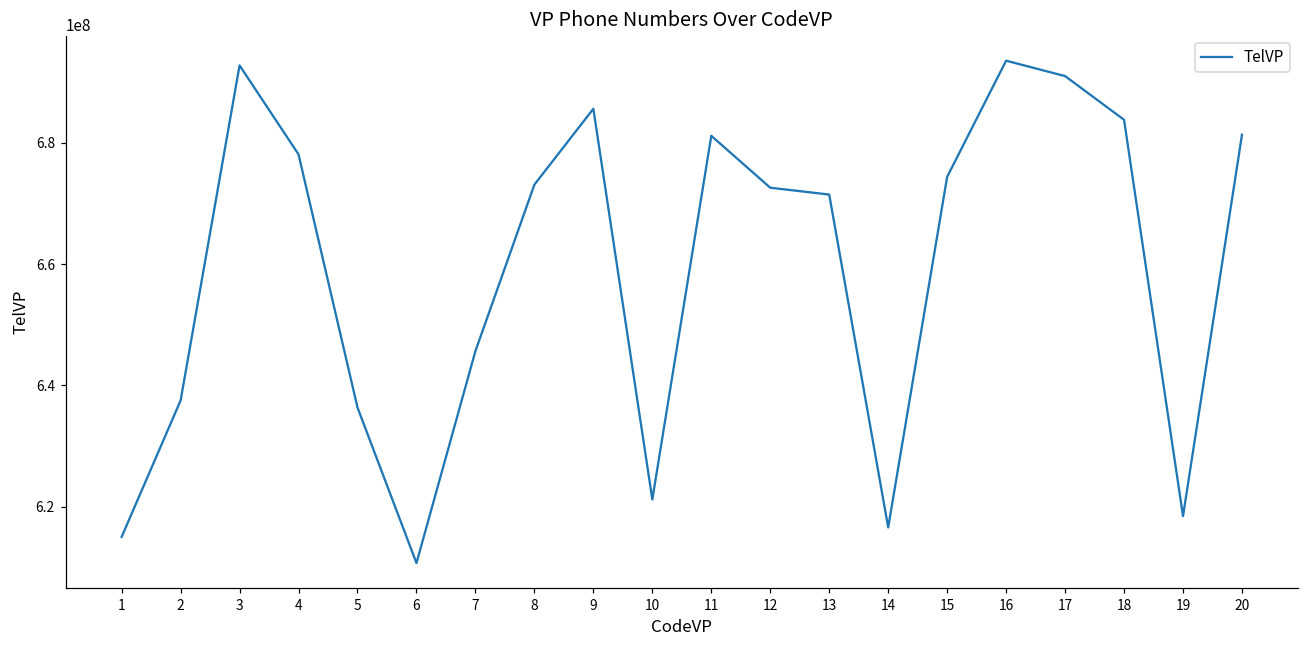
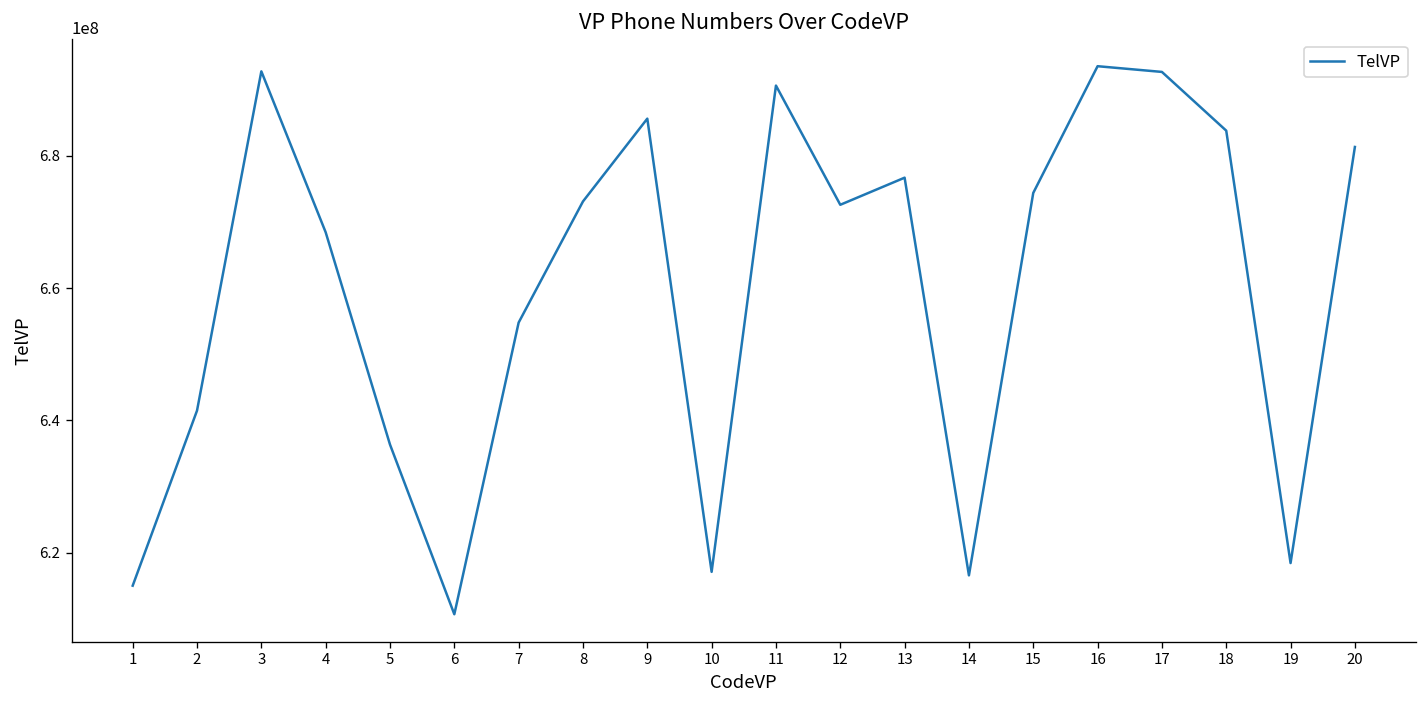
2: 637000000 -> 641000000
4: 678000000 -> 668000000
7: 646000000 -> 655000000
10: 621000000 -> 617000000
11: 681000000 -> 691000000
13: 671000000 -> 677000000
17: 691000000 -> 693000000
